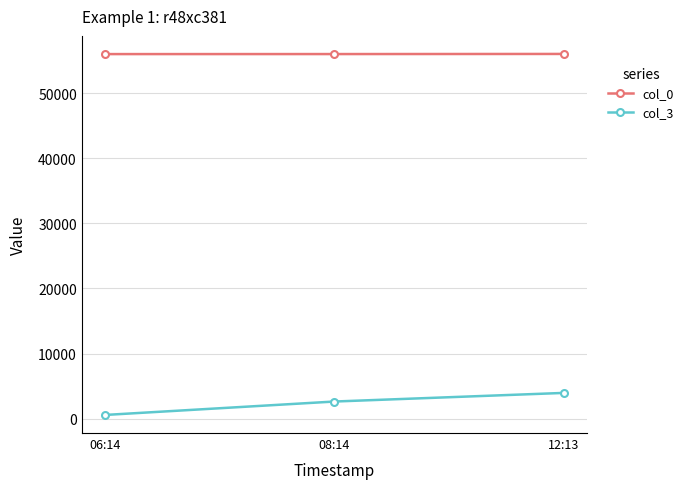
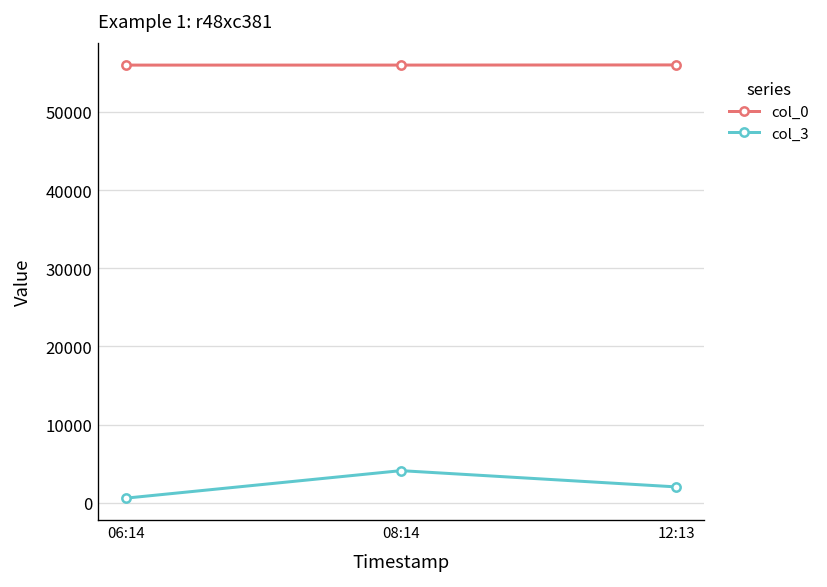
col_3, 08:14: 3000 -> 4000
col_3, 12:13: 4000 -> 2000
